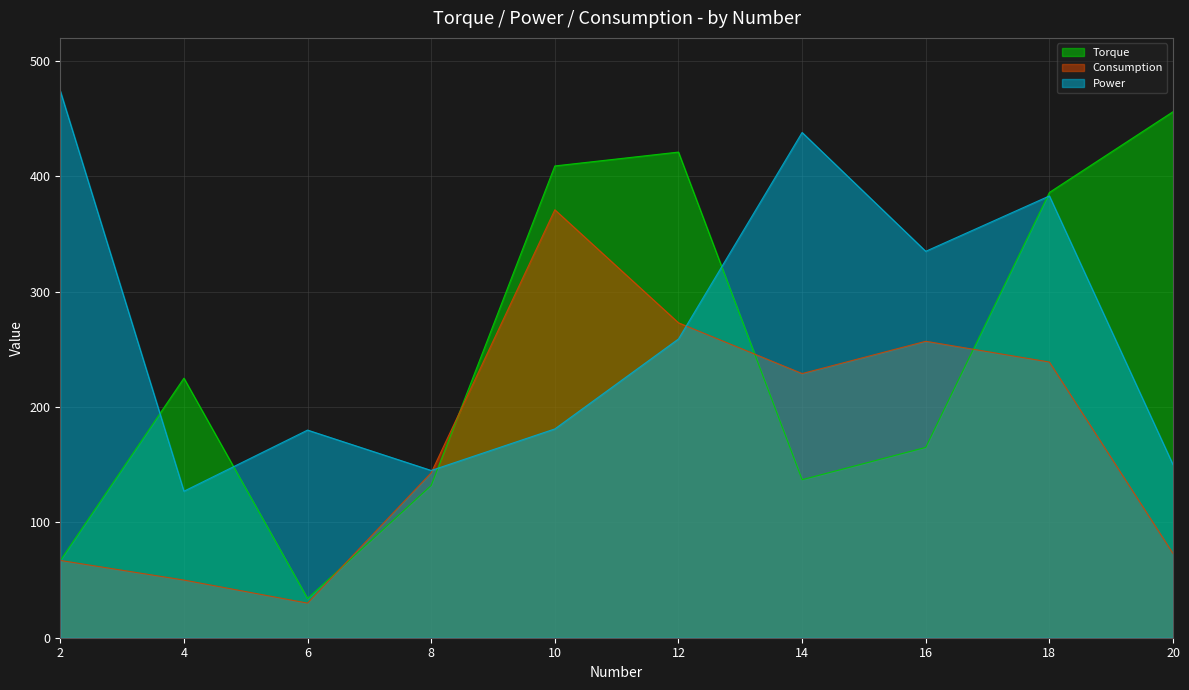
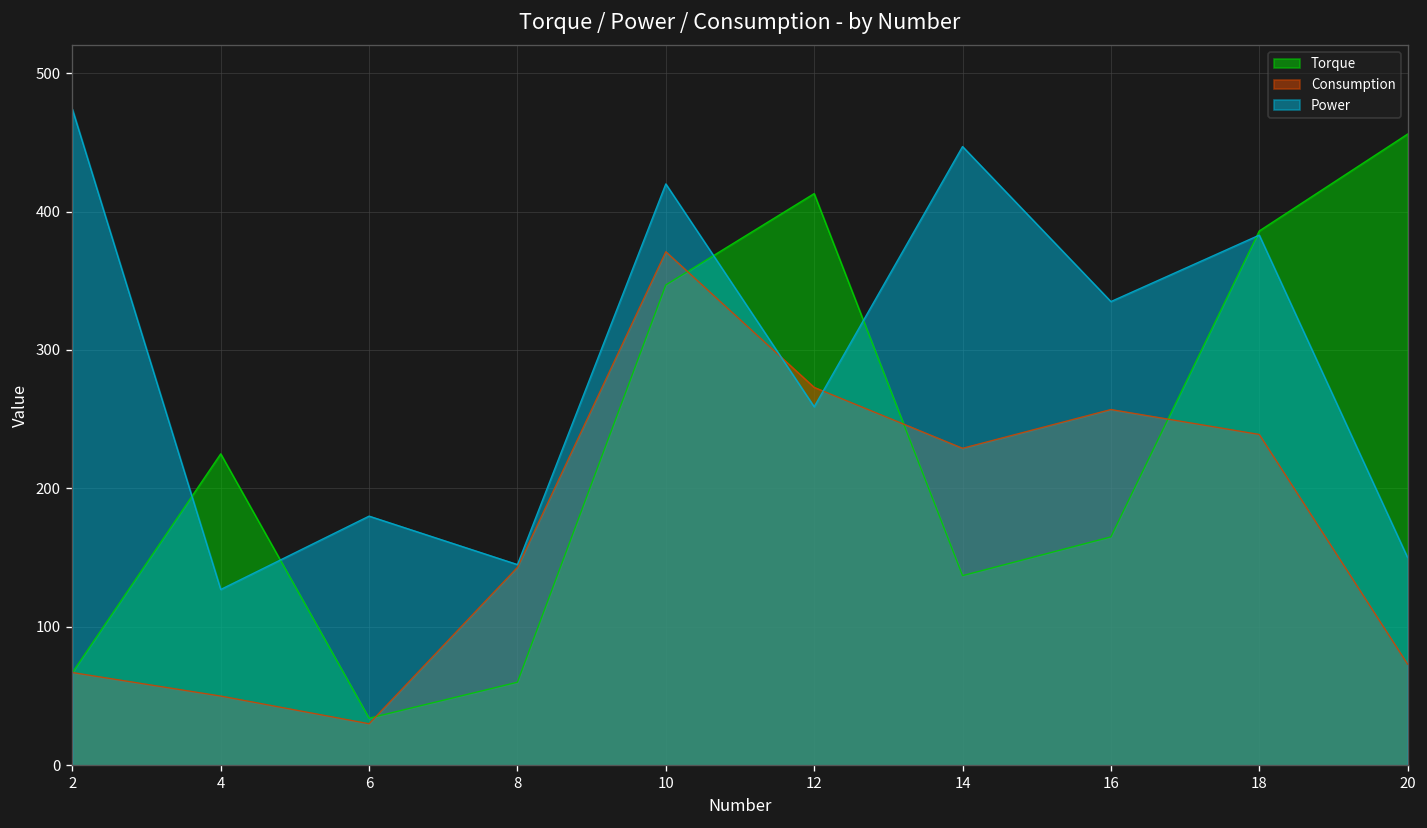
Torque, 8: 132 -> 60
Torque, 10: 409 -> 347
Power, 10: 181 -> 420
Torque, 12: 421 -> 413
Power, 14: 438 -> 447
